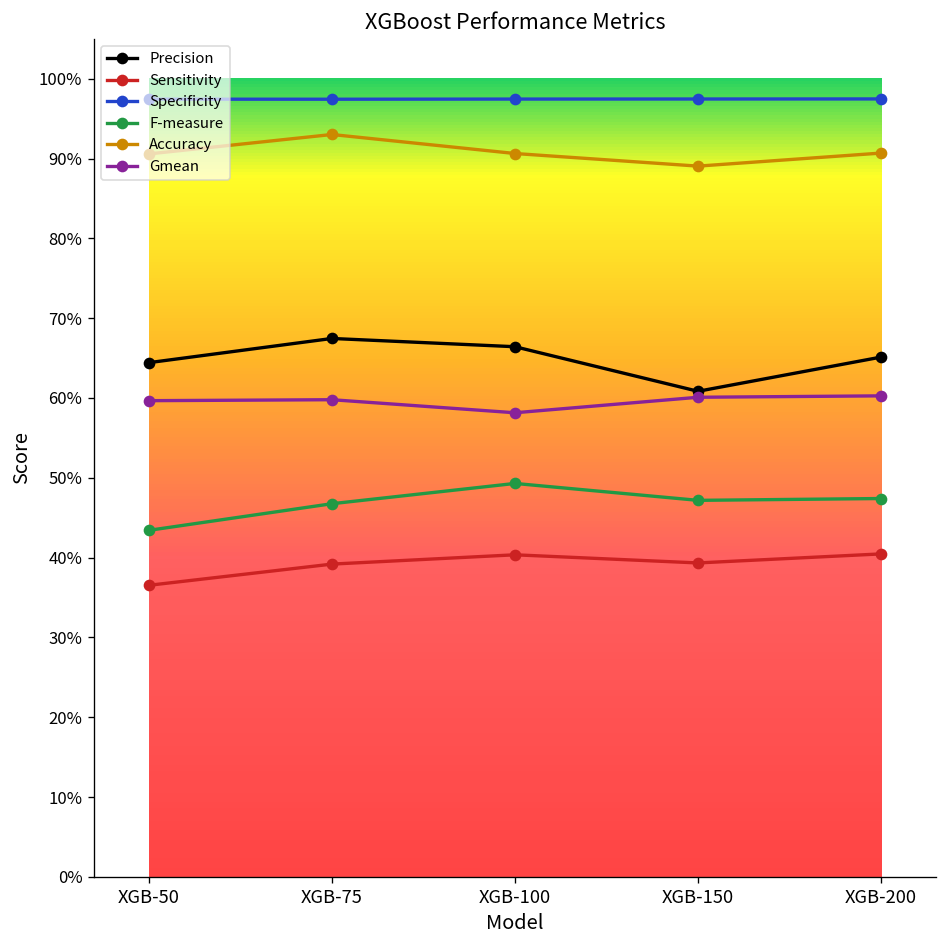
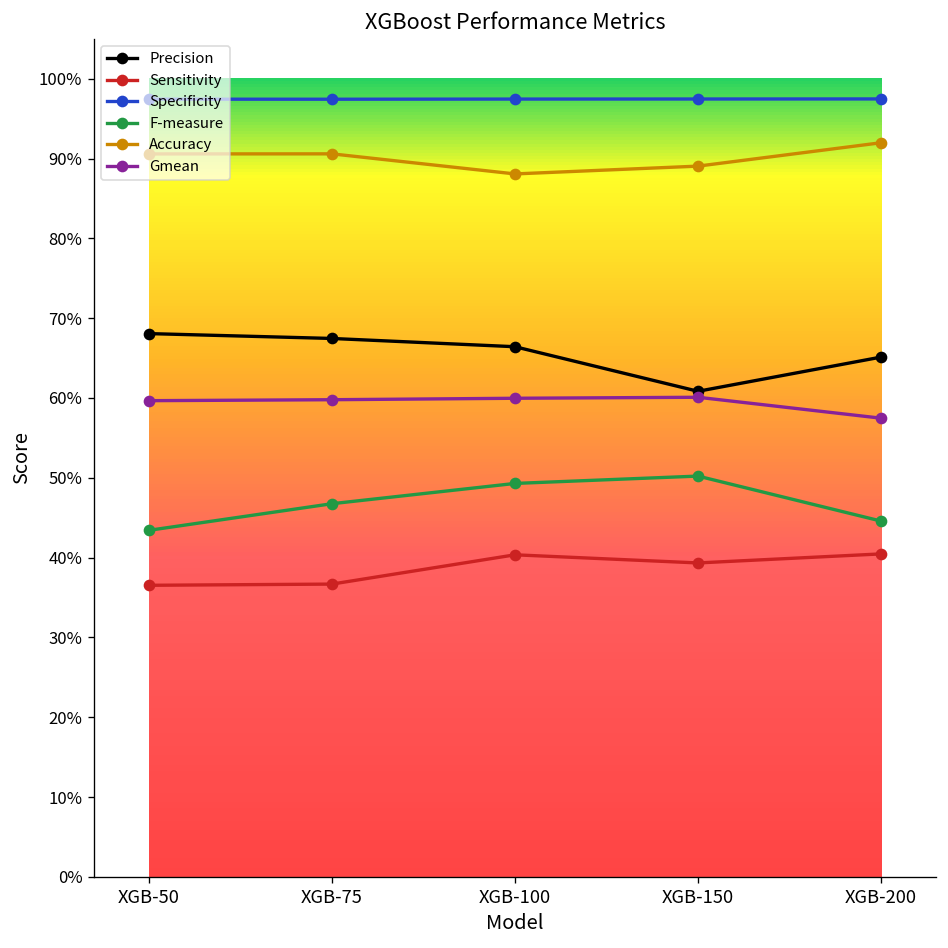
Precision, XGB-50: 64% -> 68%
Sensitivity, XGB-75: 39% -> 37%
Accuracy, XGB-75: 93% -> 91%
Accuracy, XGB-100: 91% -> 88%
Gmean, XGB-100: 58% -> 60%
F-measure, XGB-150: 47% -> 50%
F-measure, XGB-200: 47% -> 45%
Accuracy, XGB-200: 91% -> 92%
Gmean, XGB-200: 60% -> 57%
